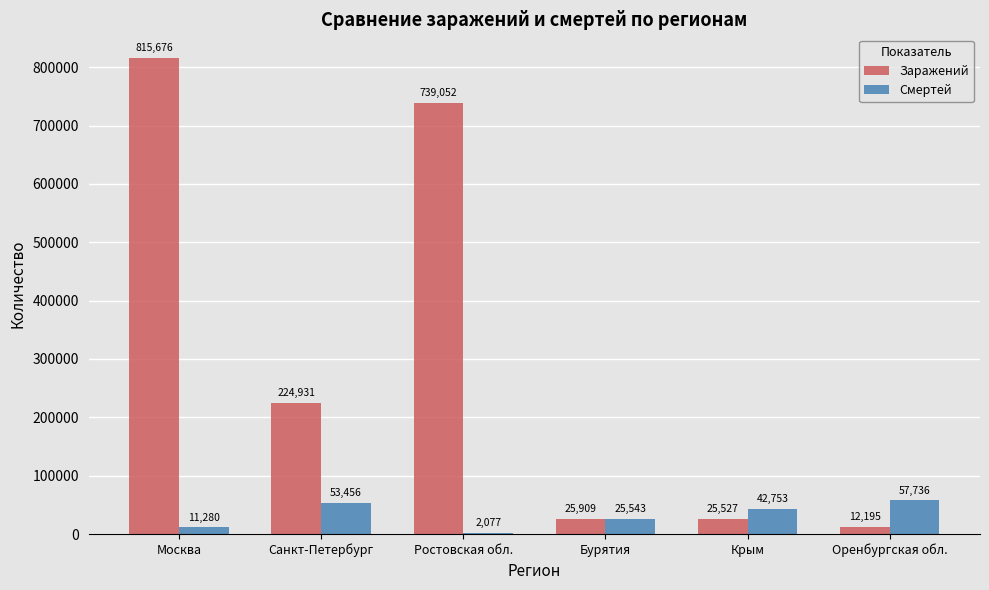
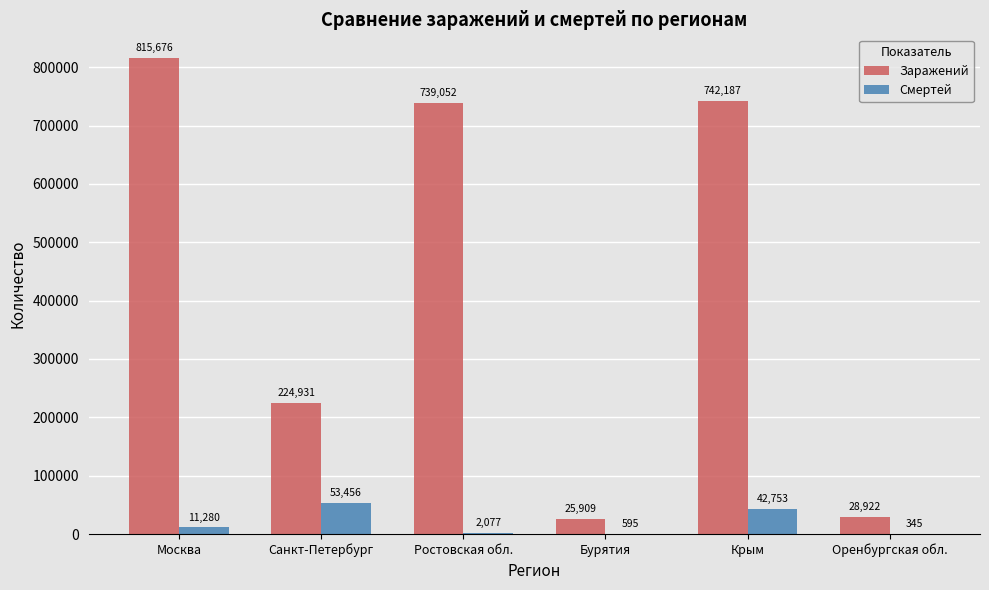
Смертей, Бурятия: 25,543 -> 595
Заражений, Крым: 25,527 -> 742,187
Заражений, Оренбургская обл.: 12,195 -> 28,922
Смертей, Оренбургская обл.: 57,736 -> 345
